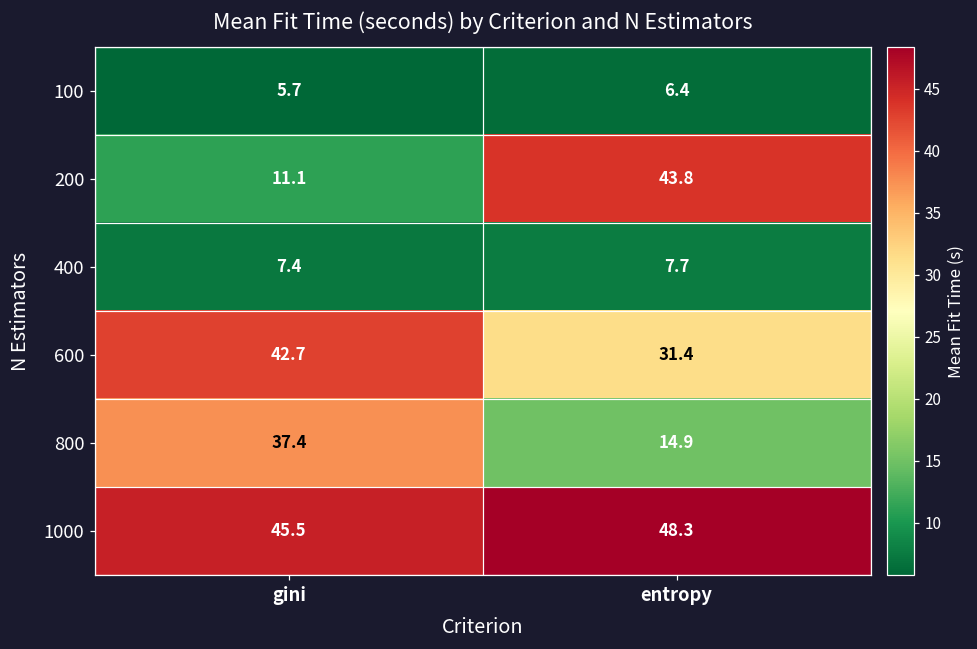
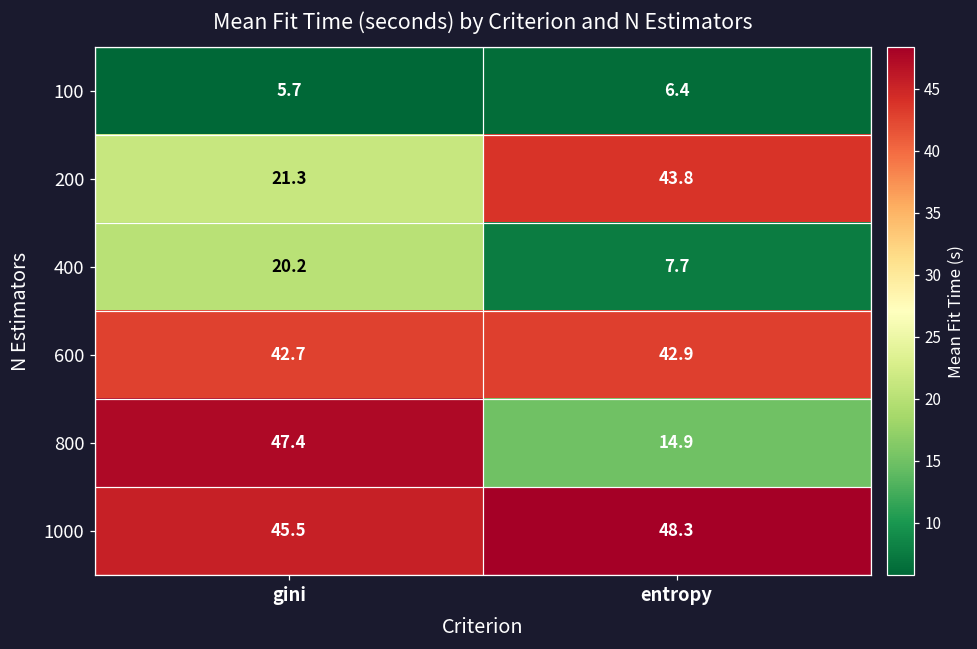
200, gini: 11.1 -> 21.3
400, gini: 7.4 -> 20.2
600, entropy: 31.4 -> 42.9
800, gini: 37.4 -> 47.4
